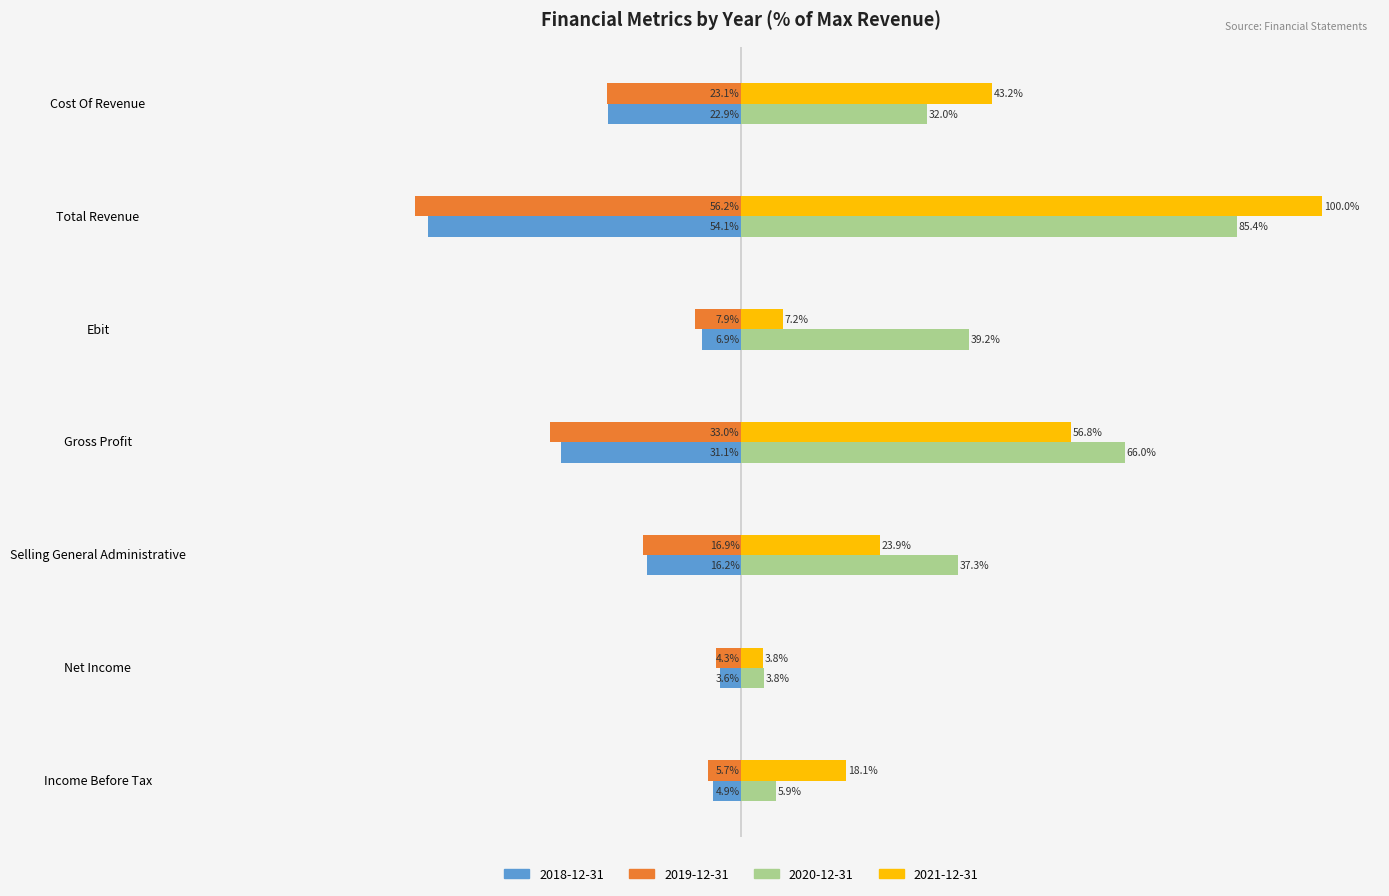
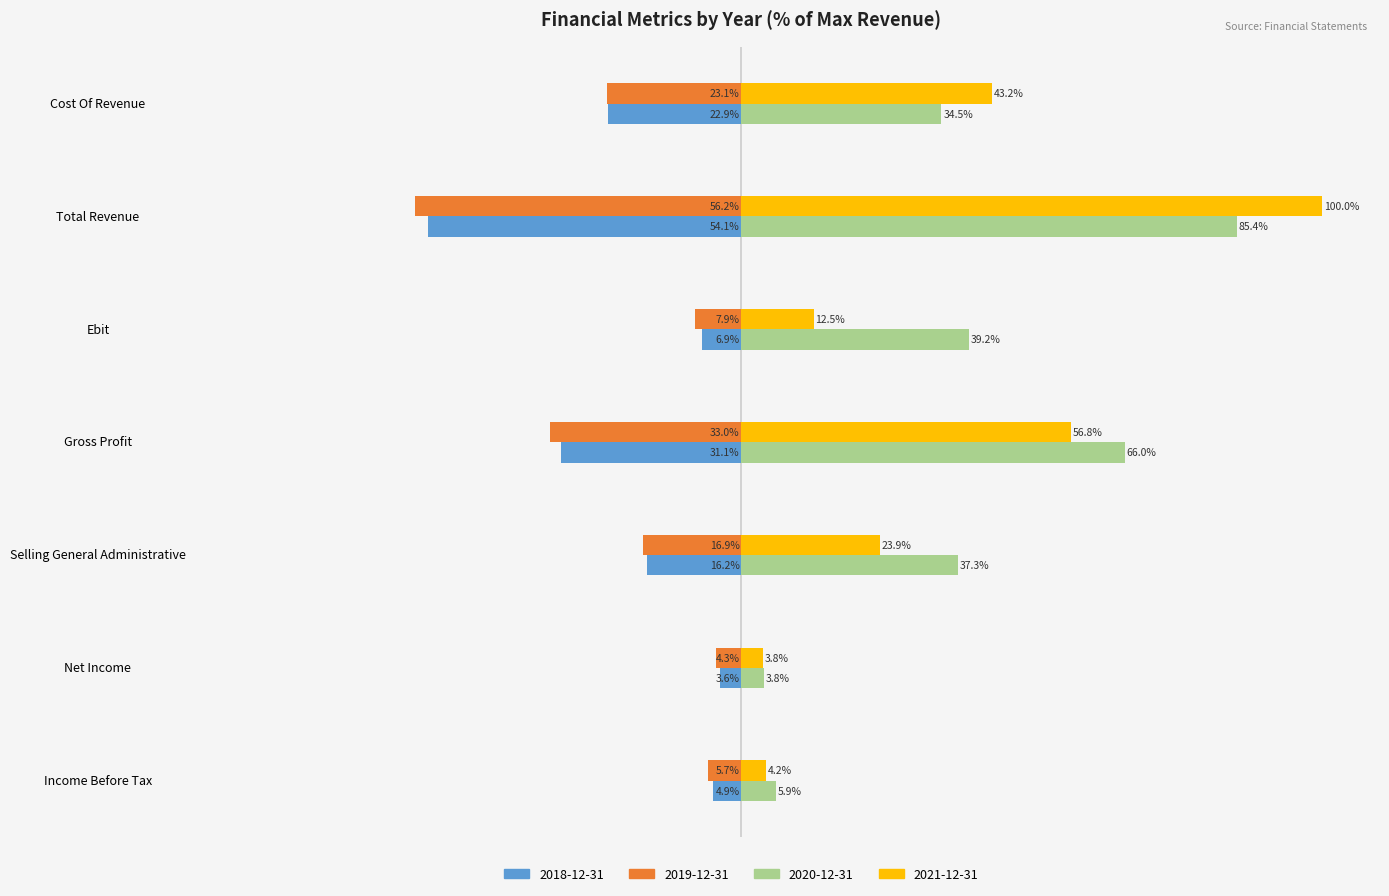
2020-12-31, Cost Of Revenue: 32.0% -> 34.5%
2021-12-31, Ebit: 7.2% -> 12.5%
2021-12-31, Income Before Tax: 18.1% -> 4.2%
